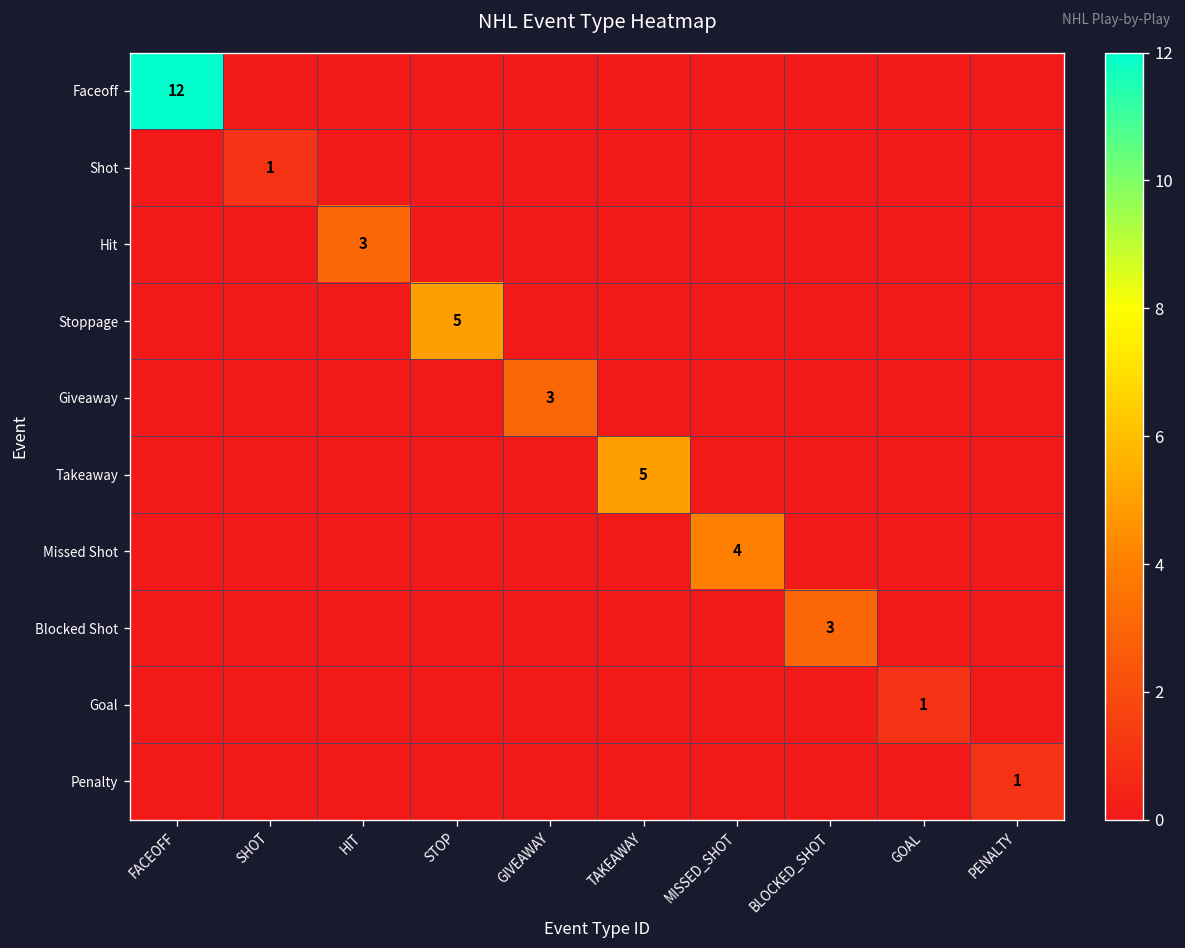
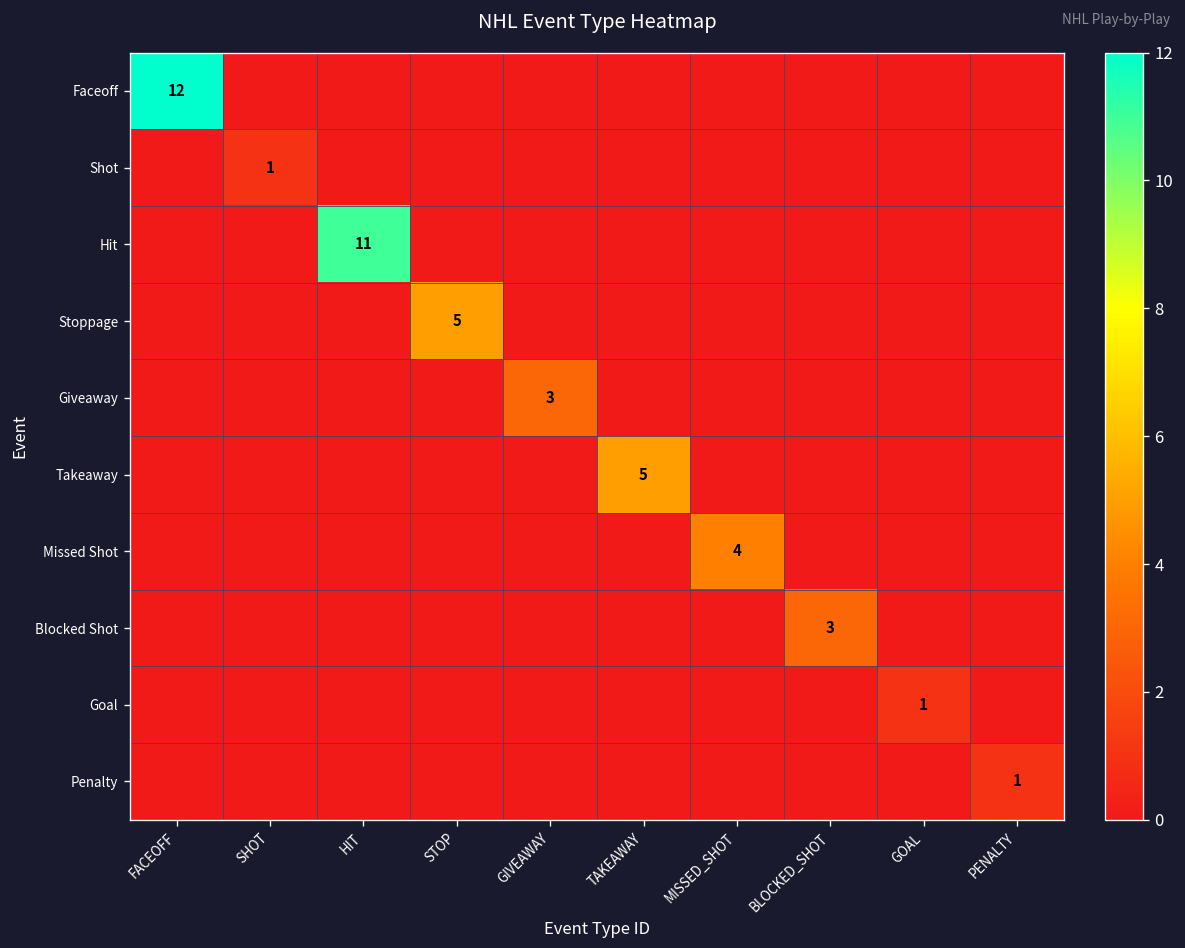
Hit, HIT: 3 -> 11
